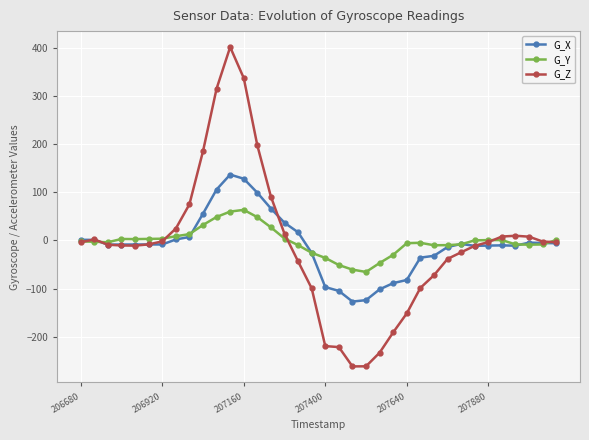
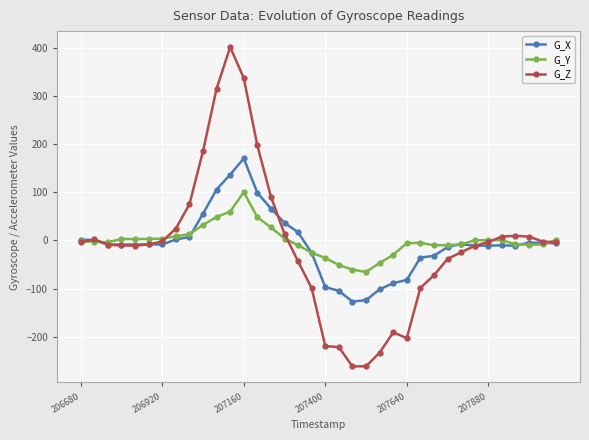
G_X, 207160: 130 -> 170
G_Y, 207160: 60 -> 100
G_Z, 207640: -150 -> -200
